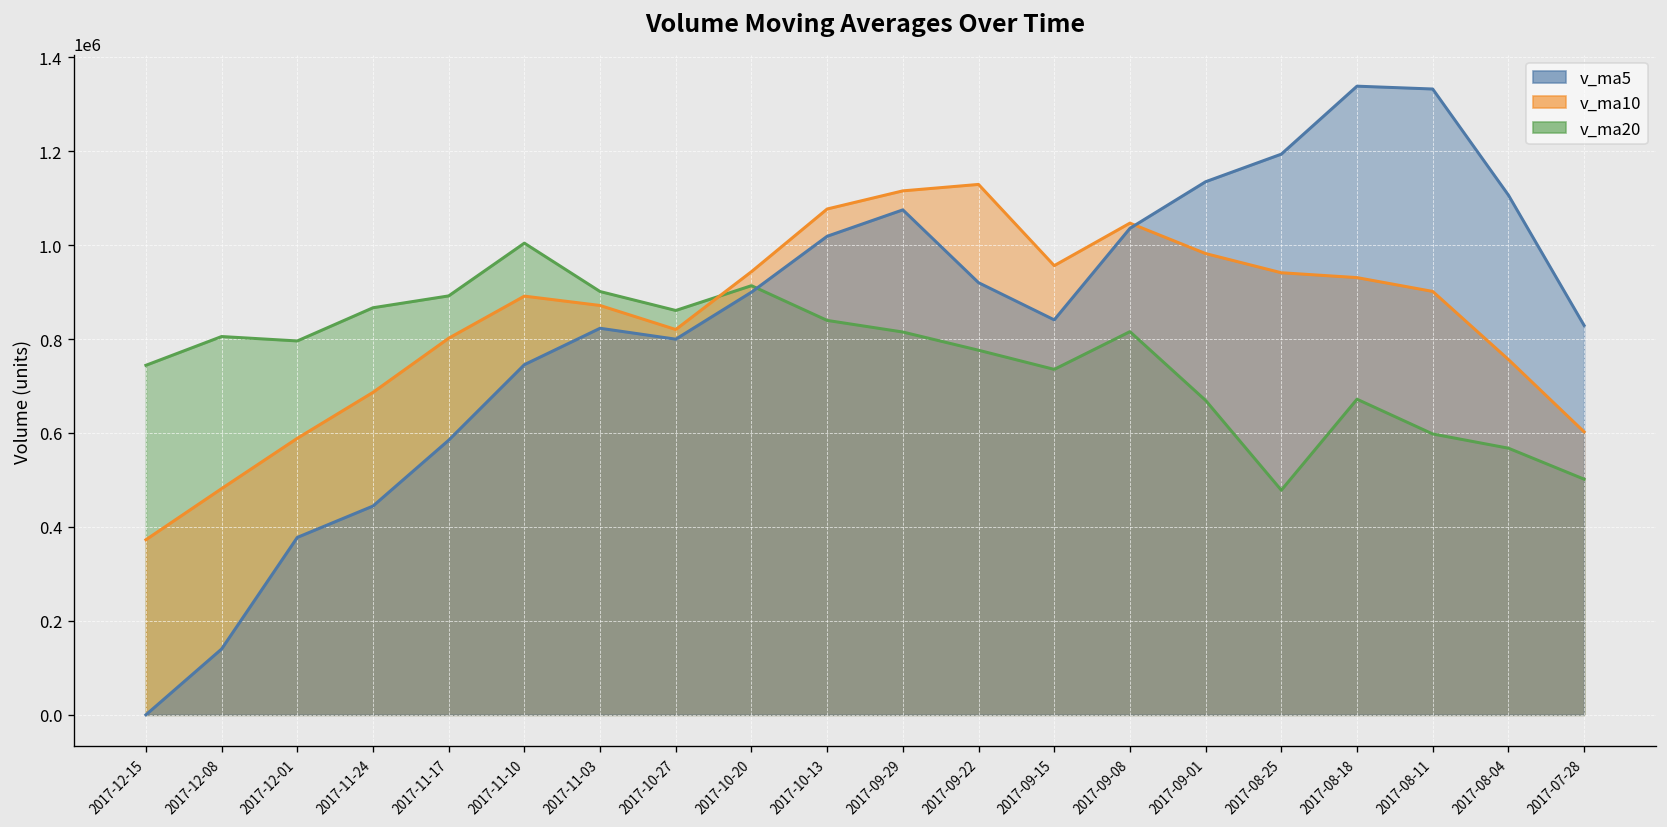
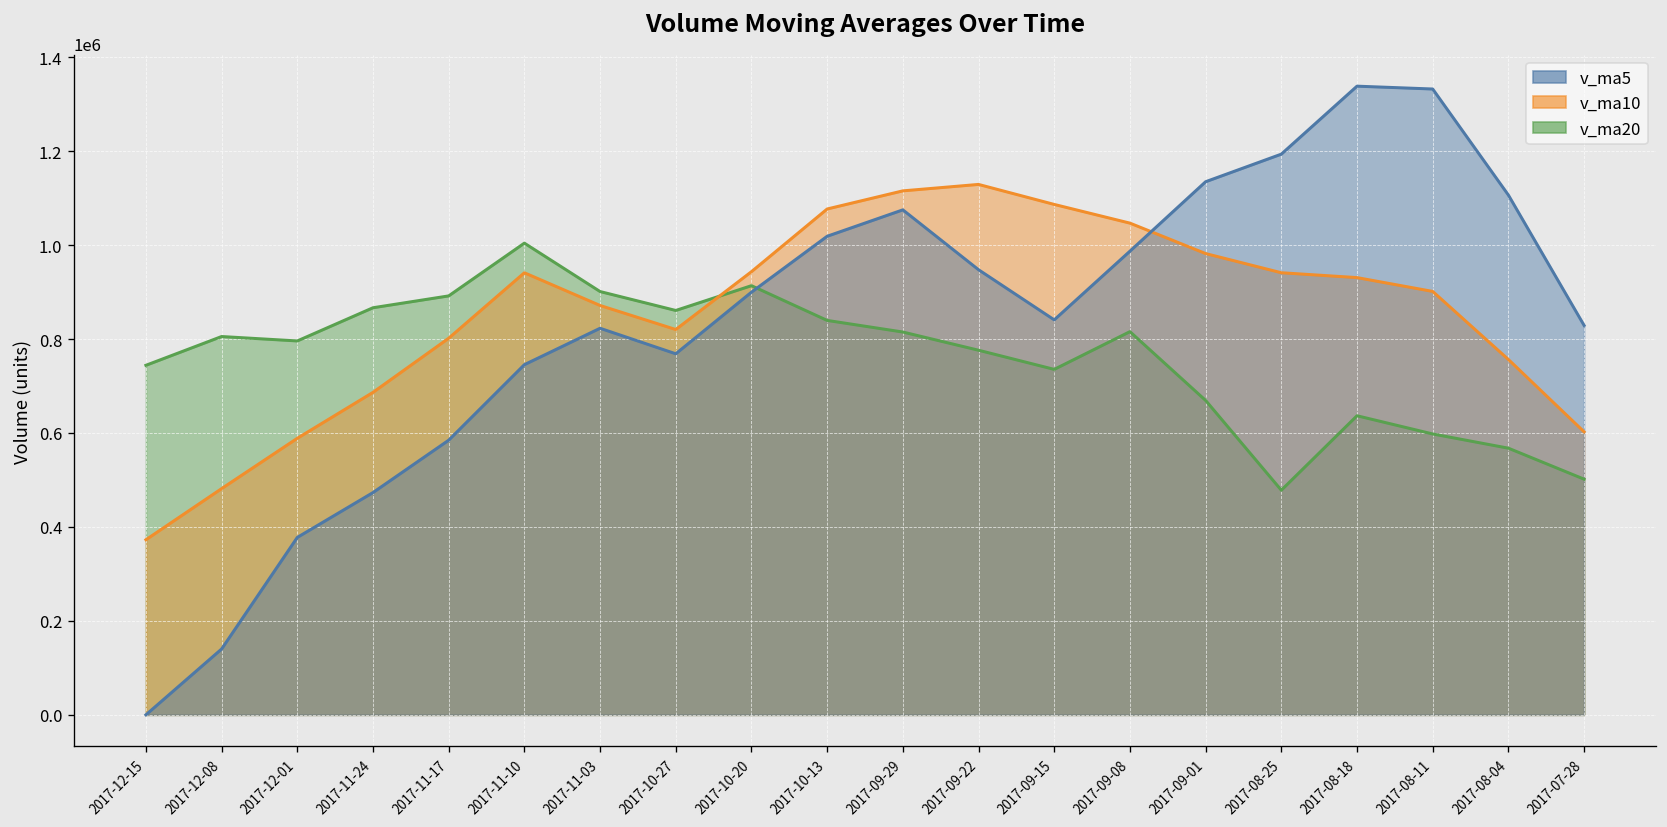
v_ma5, 2017-11-24: 440000 -> 470000
v_ma10, 2017-11-10: 890000 -> 940000
v_ma5, 2017-10-27: 800000 -> 770000
v_ma5, 2017-09-22: 920000 -> 950000
v_ma10, 2017-09-15: 960000 -> 1090000
v_ma5, 2017-09-08: 1040000 -> 990000
v_ma20, 2017-08-18: 670000 -> 640000
